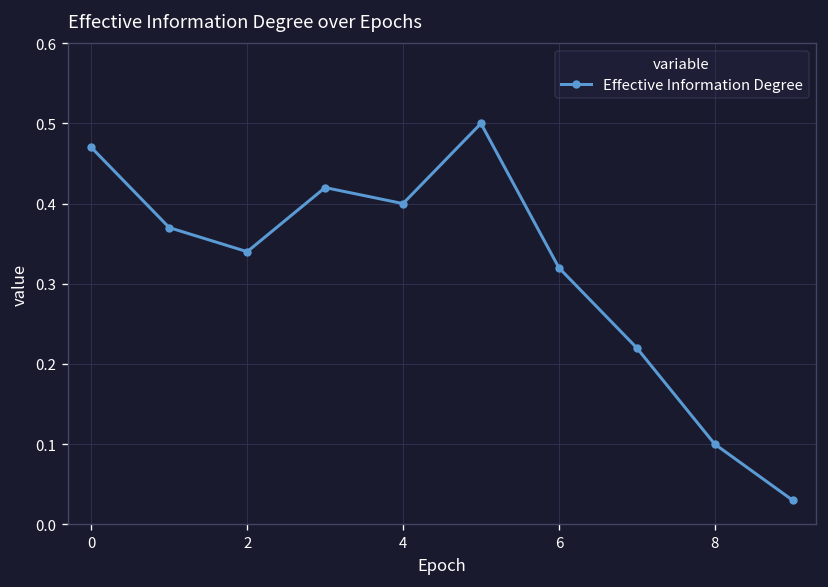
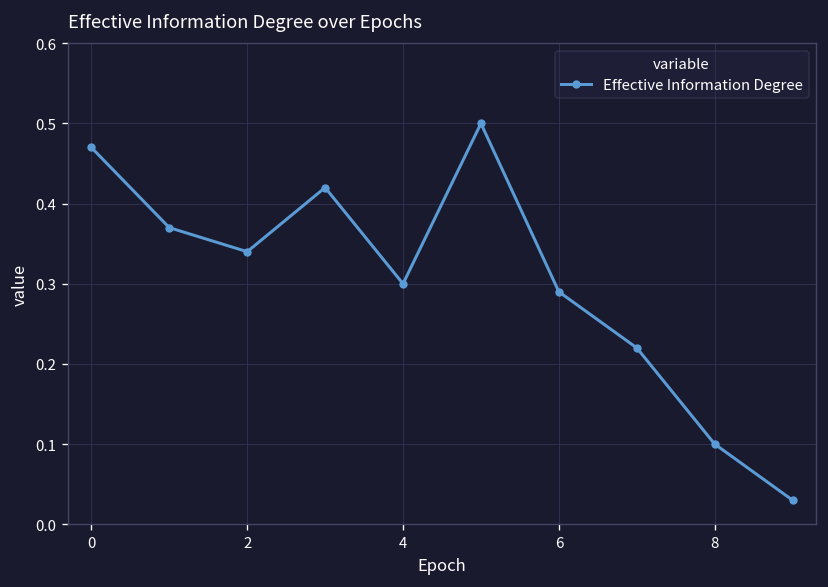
4: 0.4 -> 0.3
6: 0.32 -> 0.29
